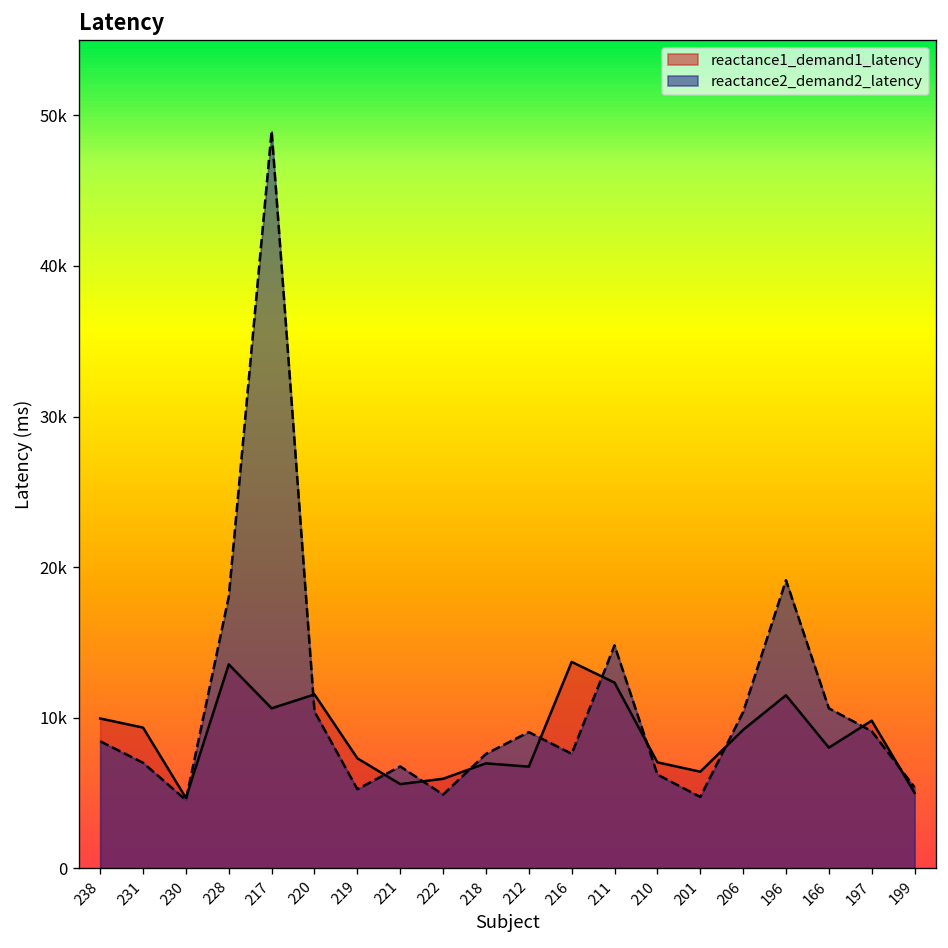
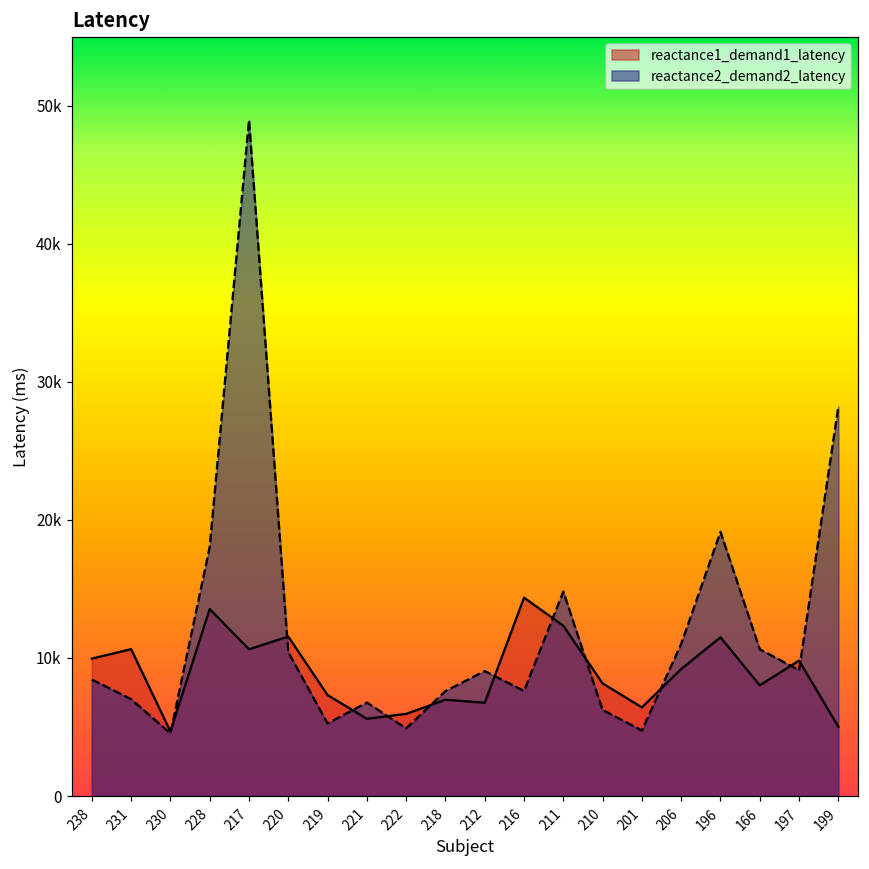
reactance1_demand1_latency, 231: 9400 -> 10600
reactance1_demand1_latency, 216: 13700 -> 14400
reactance1_demand1_latency, 210: 7000 -> 8200
reactance2_demand2_latency, 206: 10400 -> 11000
reactance2_demand2_latency, 199: 5400 -> 28200
